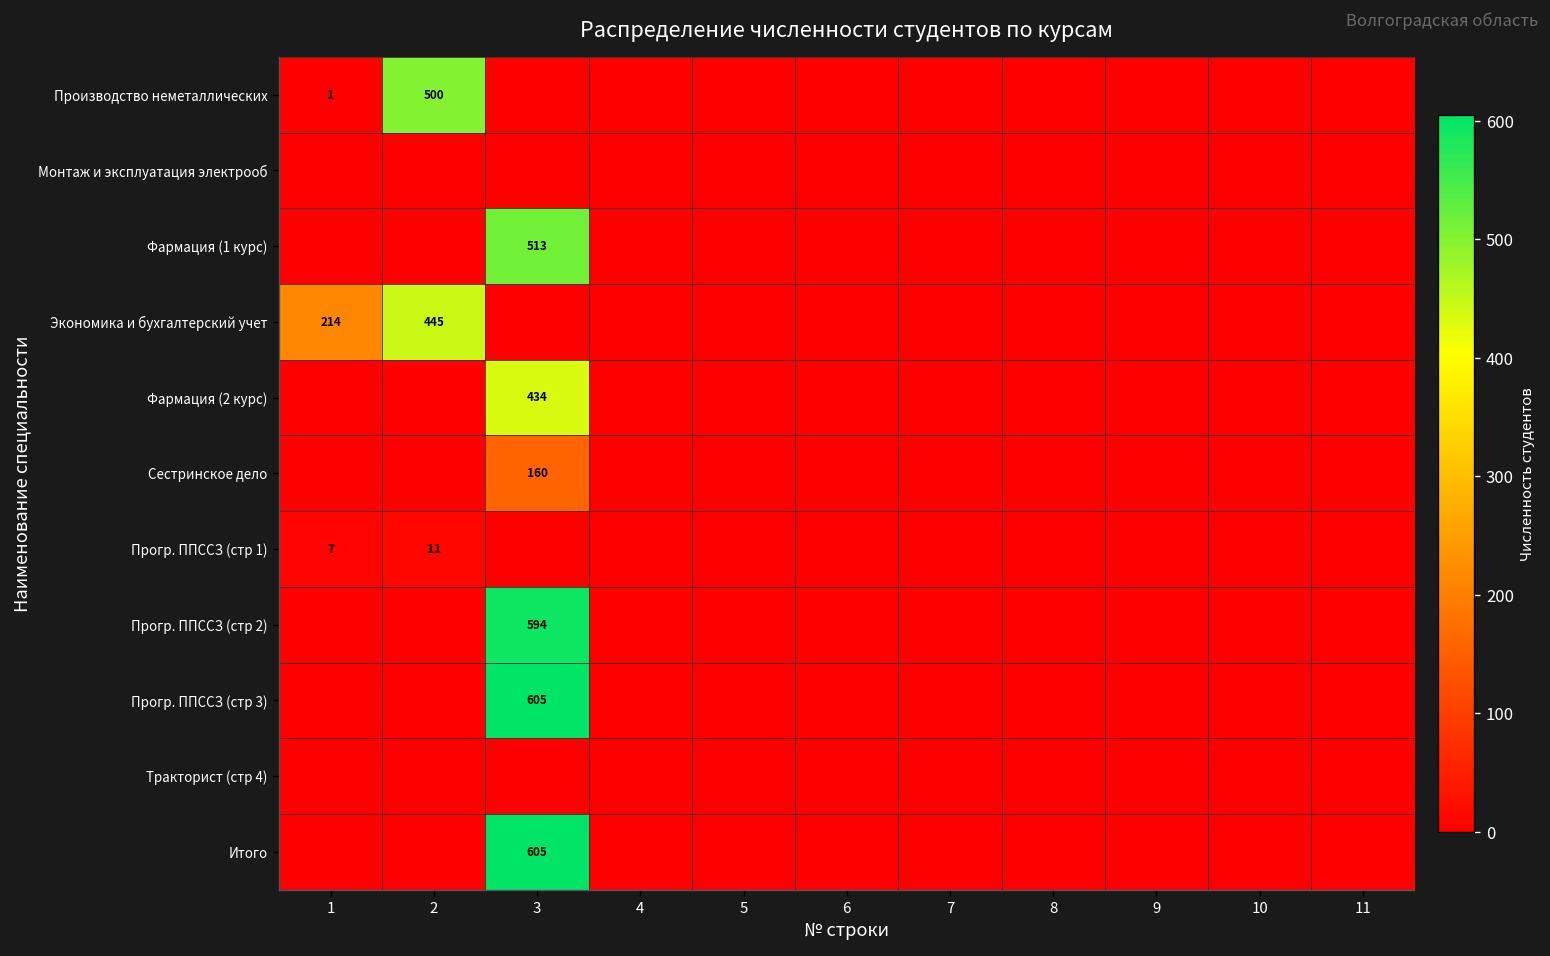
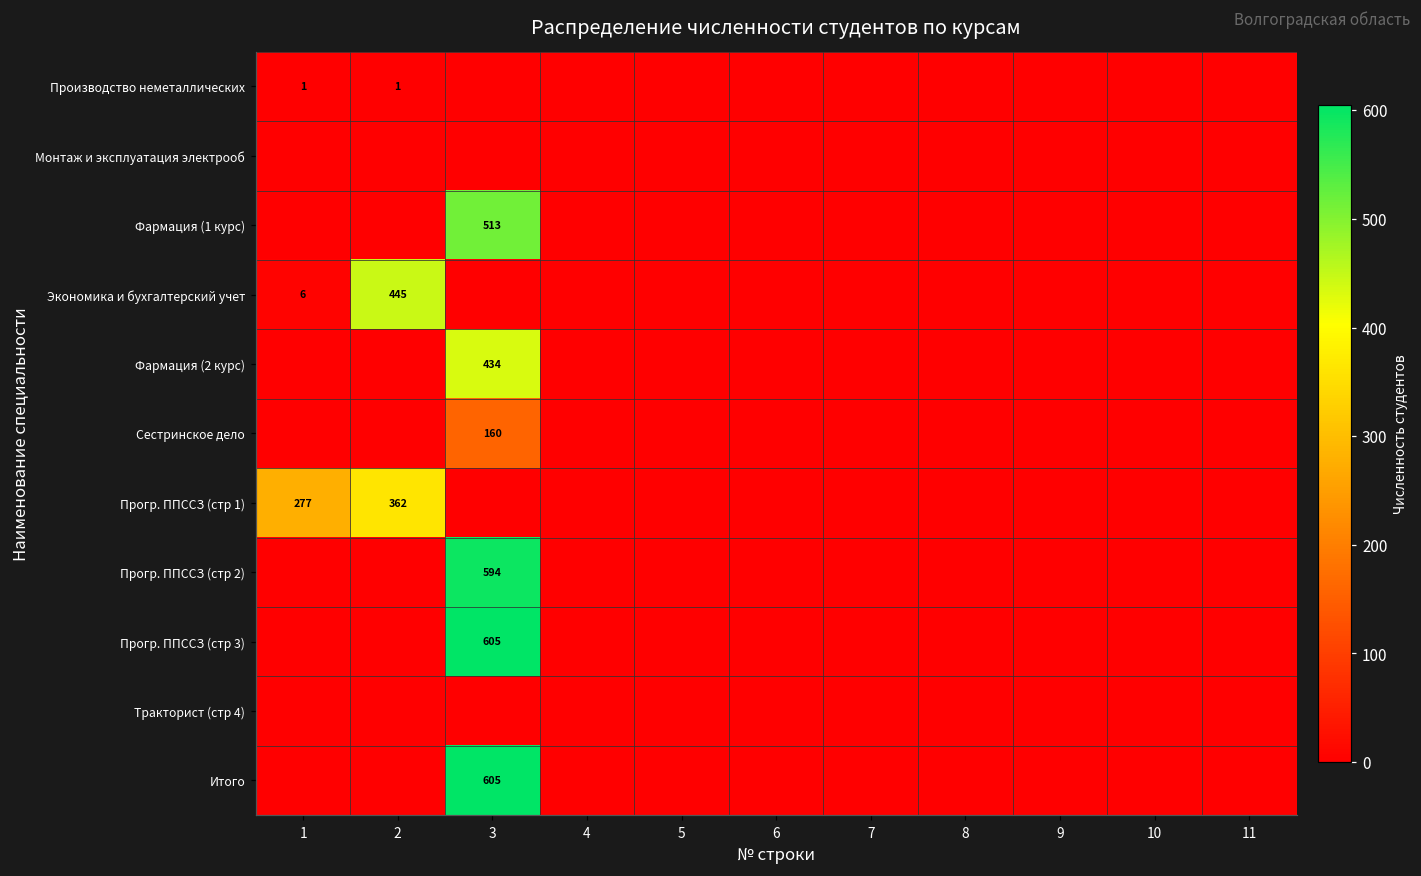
Производство неметаллических, 2: 500 -> 1
Экономика и бухгалтерский учет, 1: 214 -> 6
Прогр. ППССЗ (стр 1), 1: 7 -> 277
Прогр. ППССЗ (стр 1), 2: 11 -> 362
